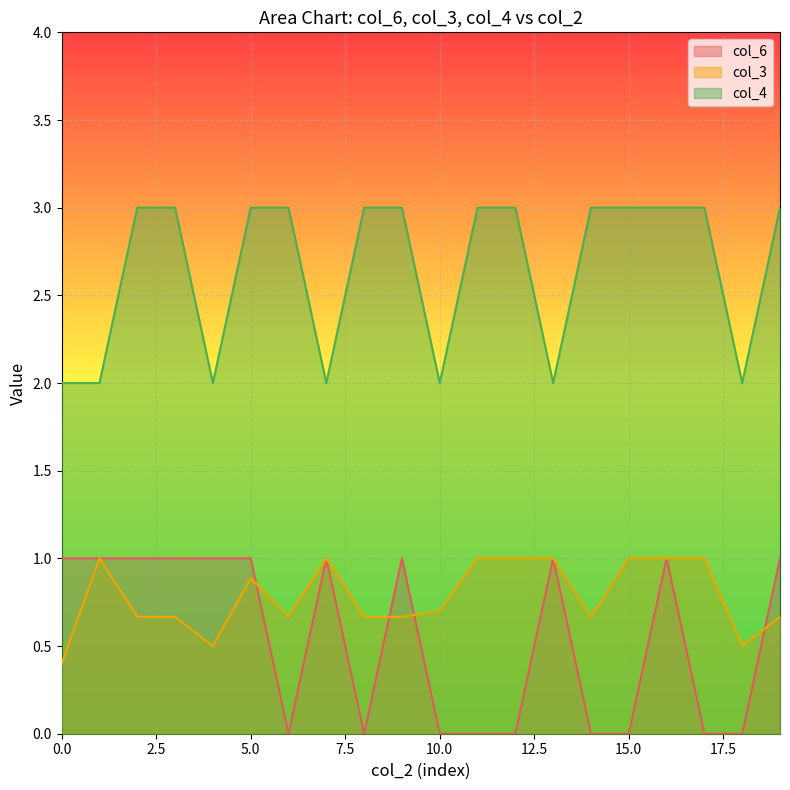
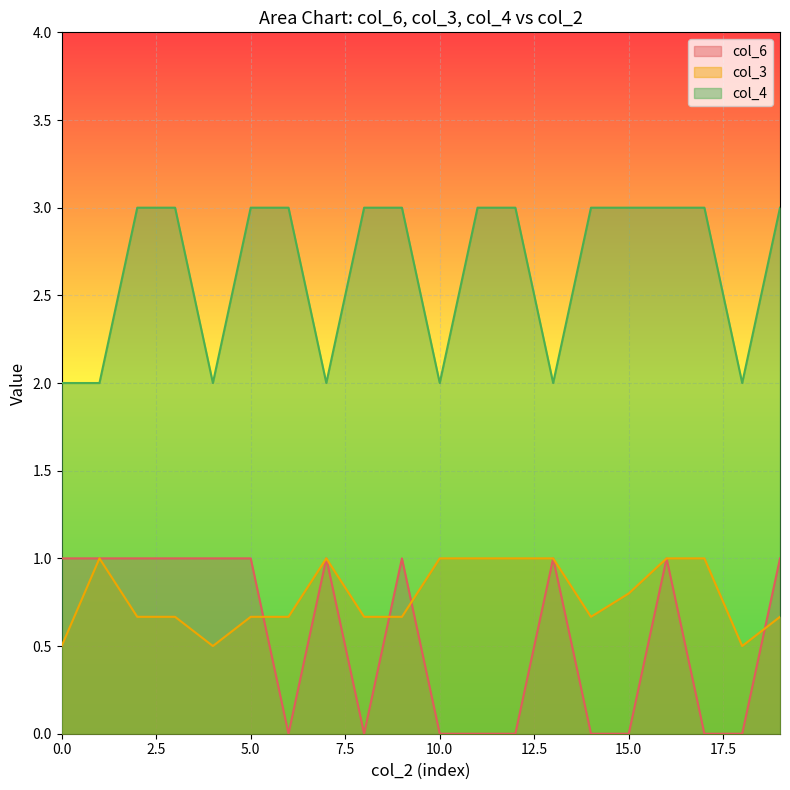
col_3, 0.0: 0.4 -> 0.5
col_3, 5.0: 0.89 -> 0.67
col_3, 10.0: 0.7 -> 1.0
col_3, 15.0: 1.0 -> 0.8
